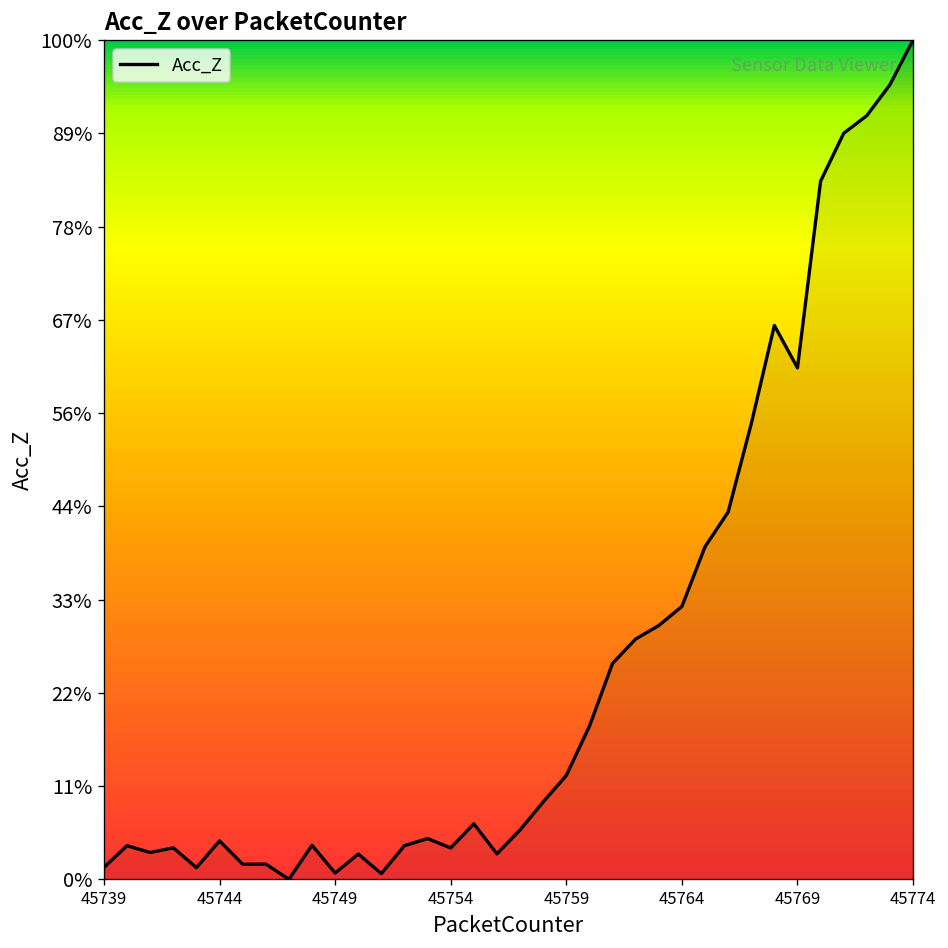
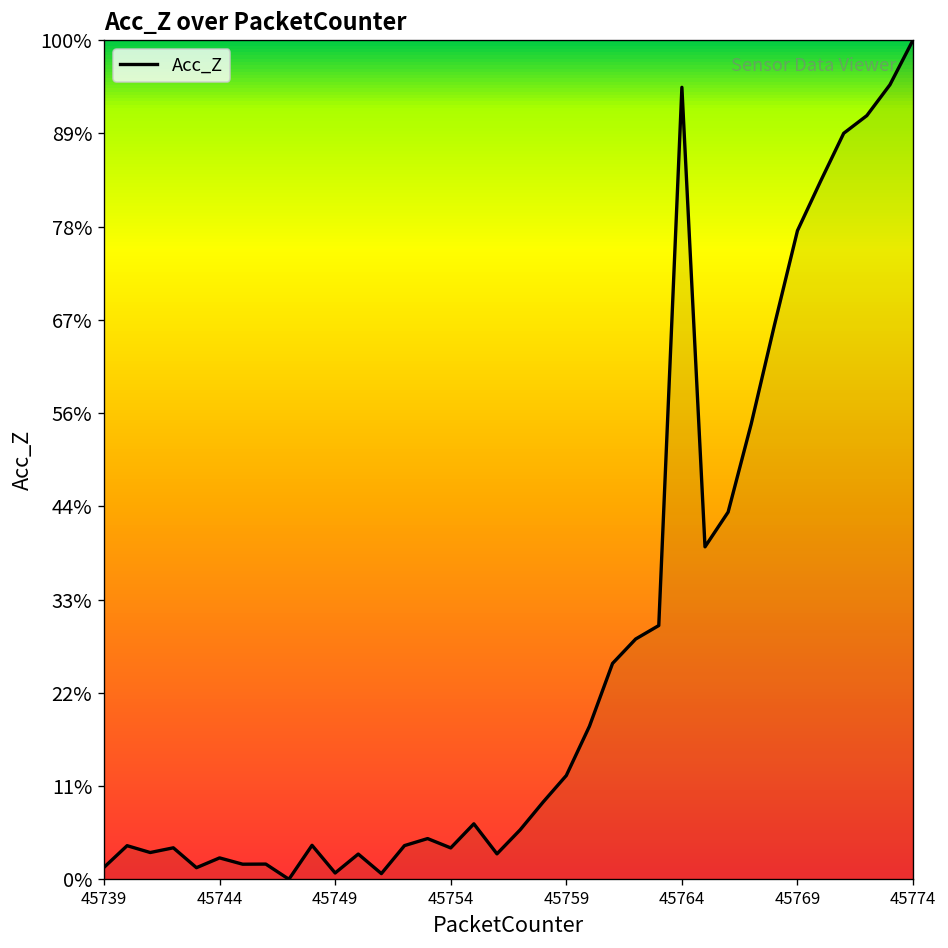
45744: 5% -> 3%
45764: 33% -> 94%
45769: 61% -> 77%
